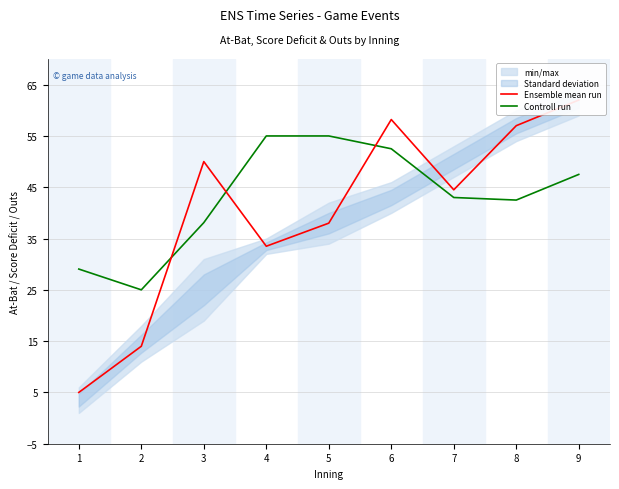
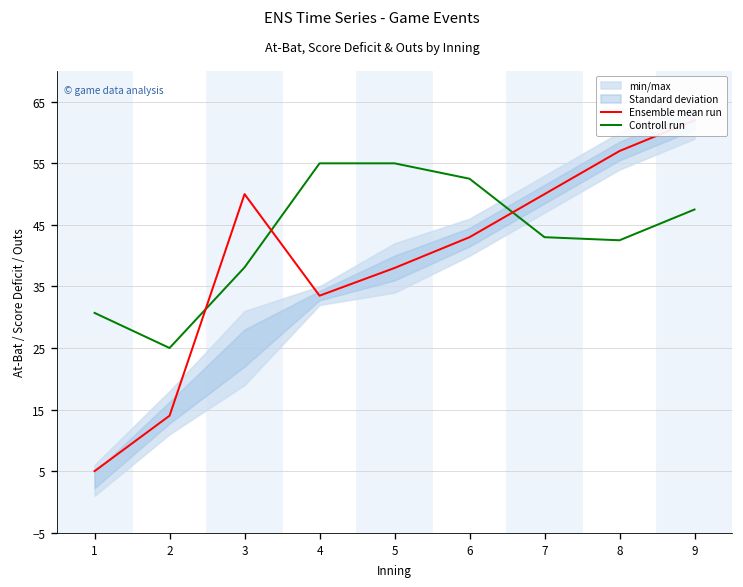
Controll run, 1: 29 -> 31
Ensemble mean run, 6: 58 -> 43
Ensemble mean run, 7: 45 -> 50
